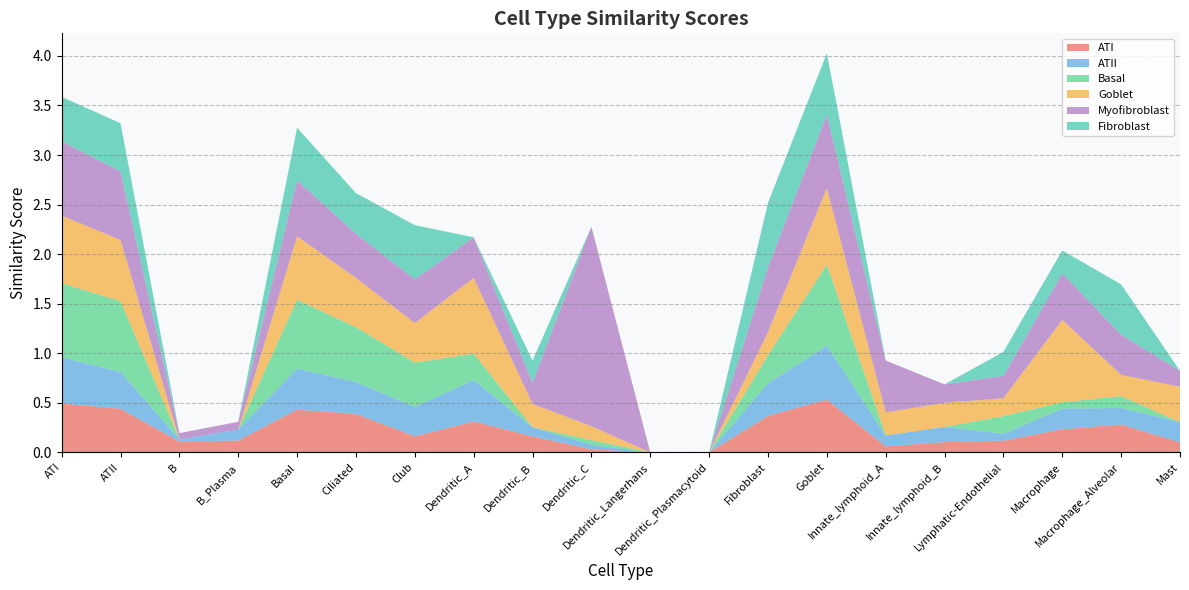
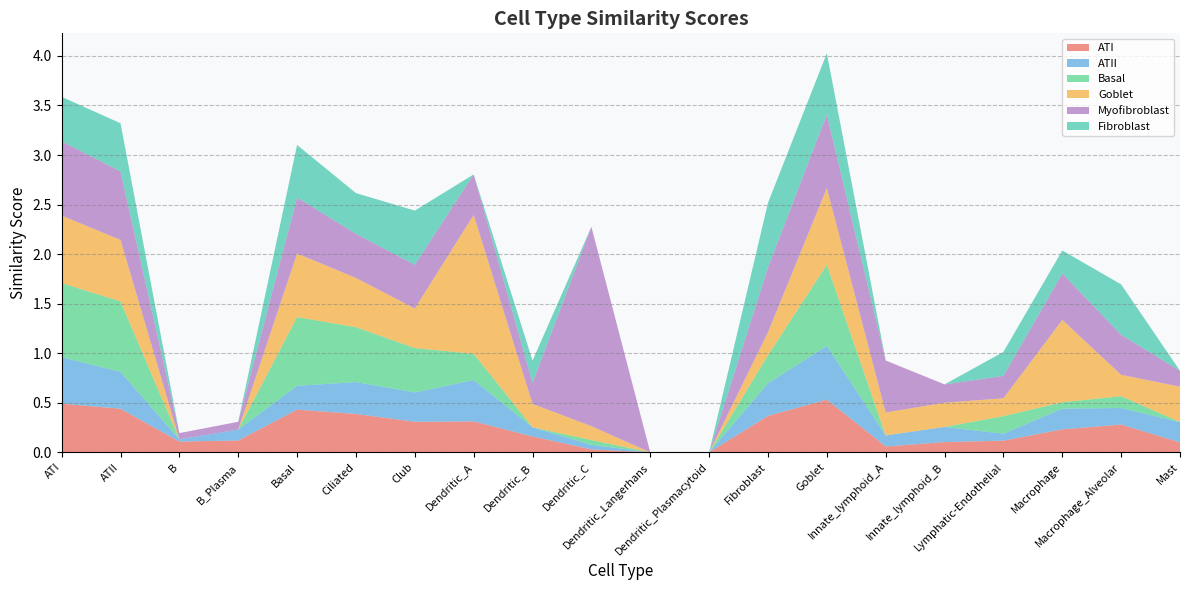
ATII, Basal: 0.4 -> 0.2
ATI, Club: 0.2 -> 0.3
Goblet, Dendritic_A: 0.8 -> 1.4
